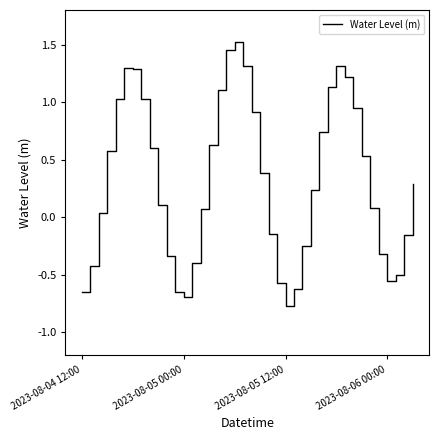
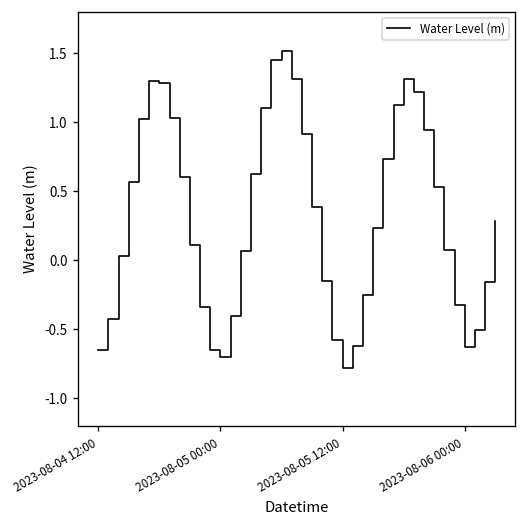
2023-08-06 00:00: -0.56 -> -0.63
